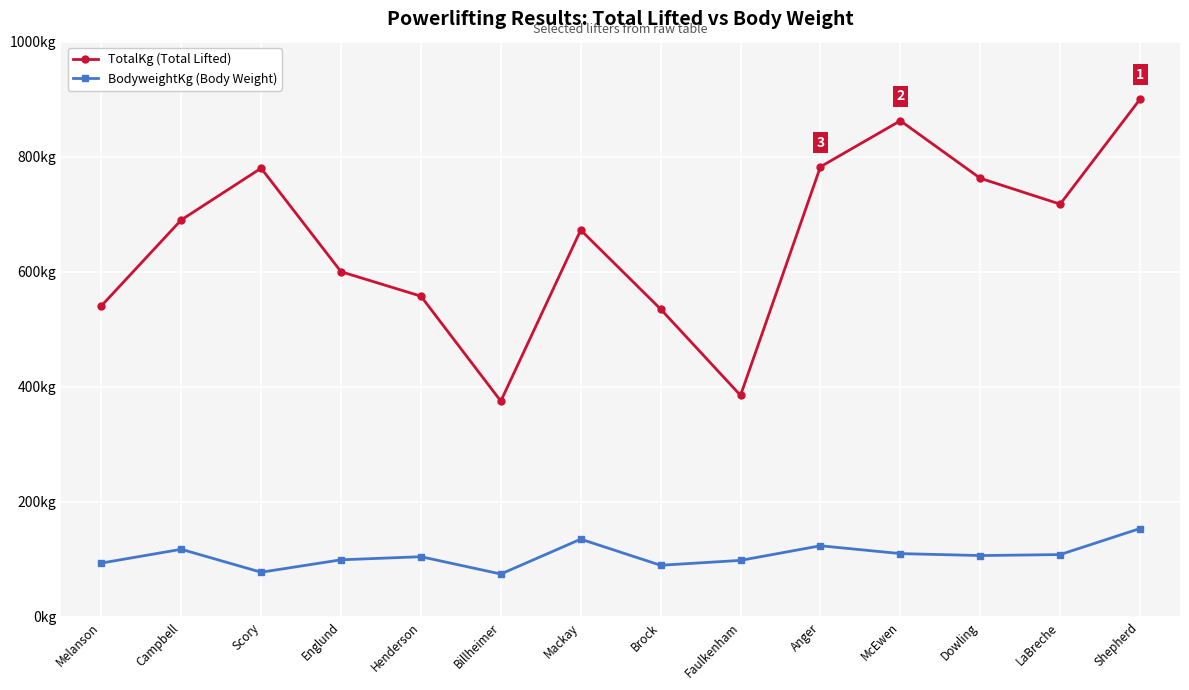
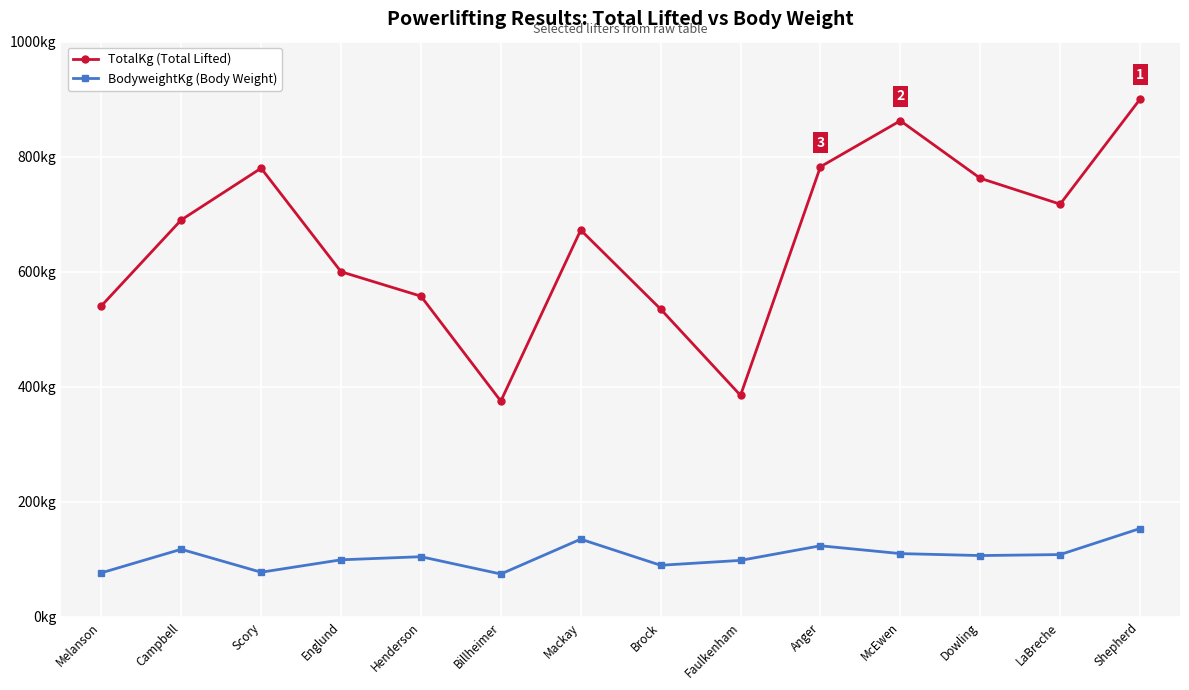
BodyweightKg (Body Weight), Melanson: 90kg -> 80kg
